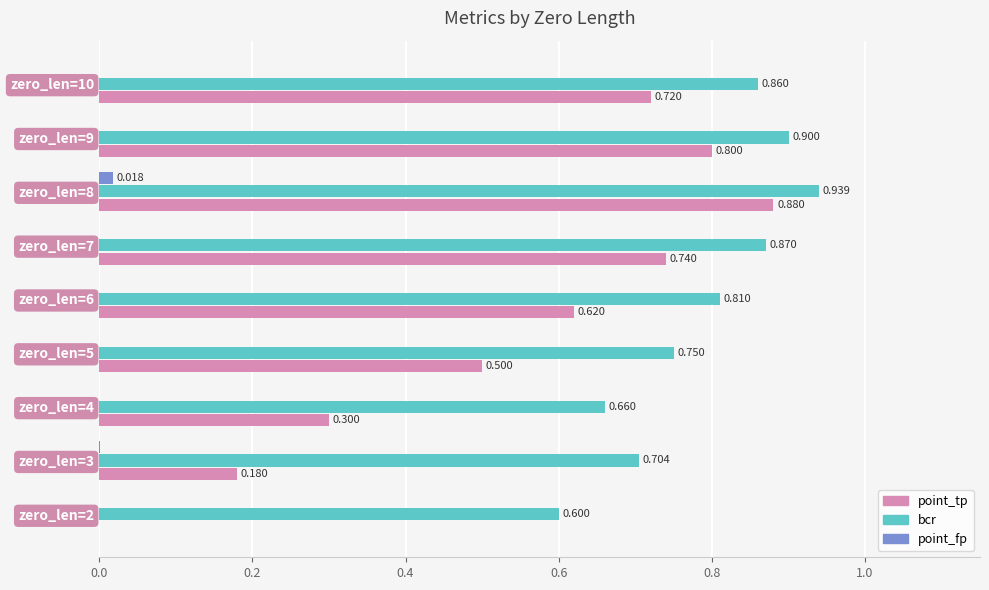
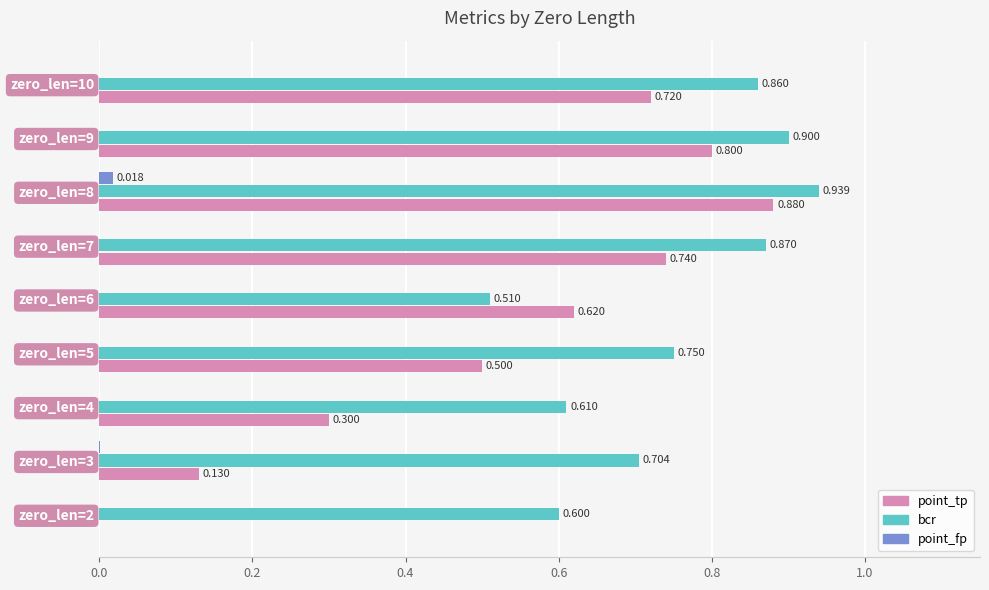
bcr, zero_len=6: 0.810 -> 0.510
bcr, zero_len=4: 0.660 -> 0.610
point_tp, zero_len=3: 0.180 -> 0.130
